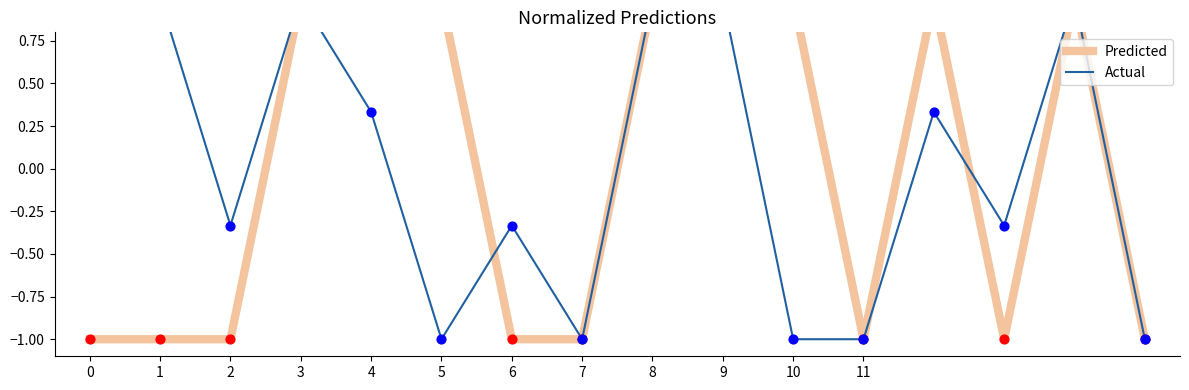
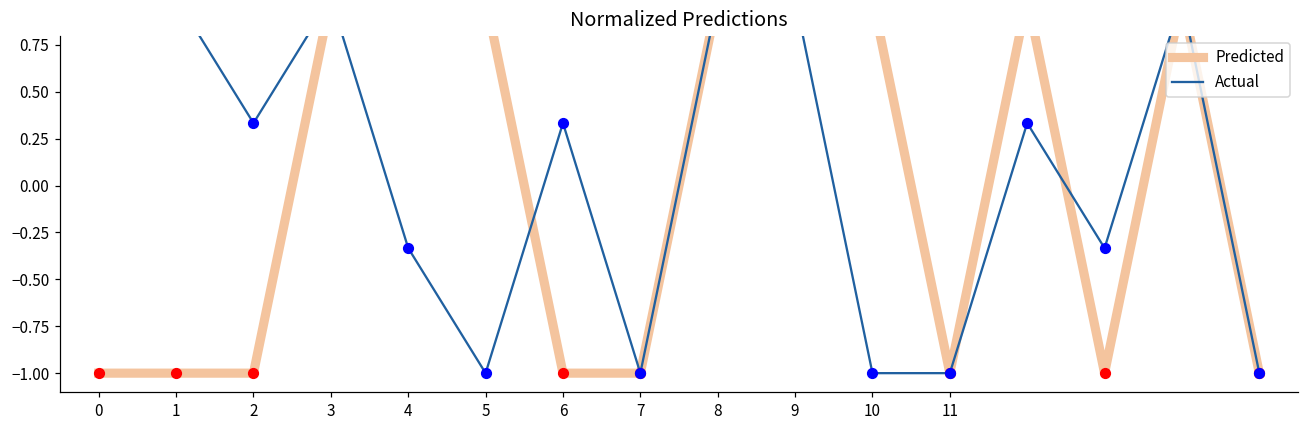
Actual, 2: -0.33 -> 0.33
Actual, 4: 0.33 -> -0.33
Actual, 6: -0.33 -> 0.33
